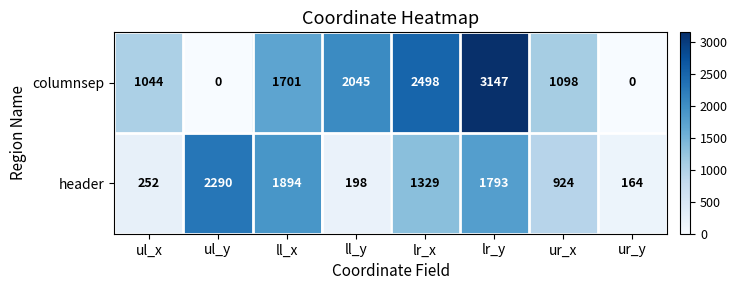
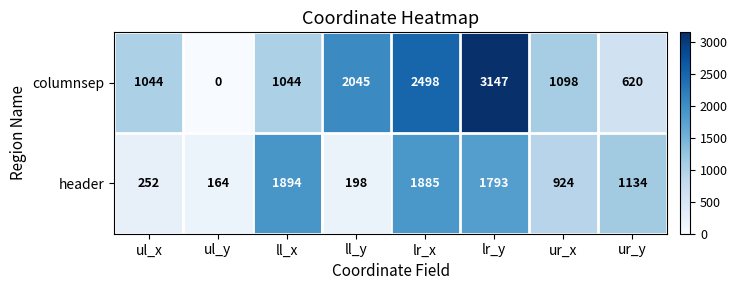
columnsep, ll_x: 1701 -> 1044
columnsep, ur_y: 0 -> 620
header, ul_y: 2290 -> 164
header, lr_x: 1329 -> 1885
header, ur_y: 164 -> 1134
